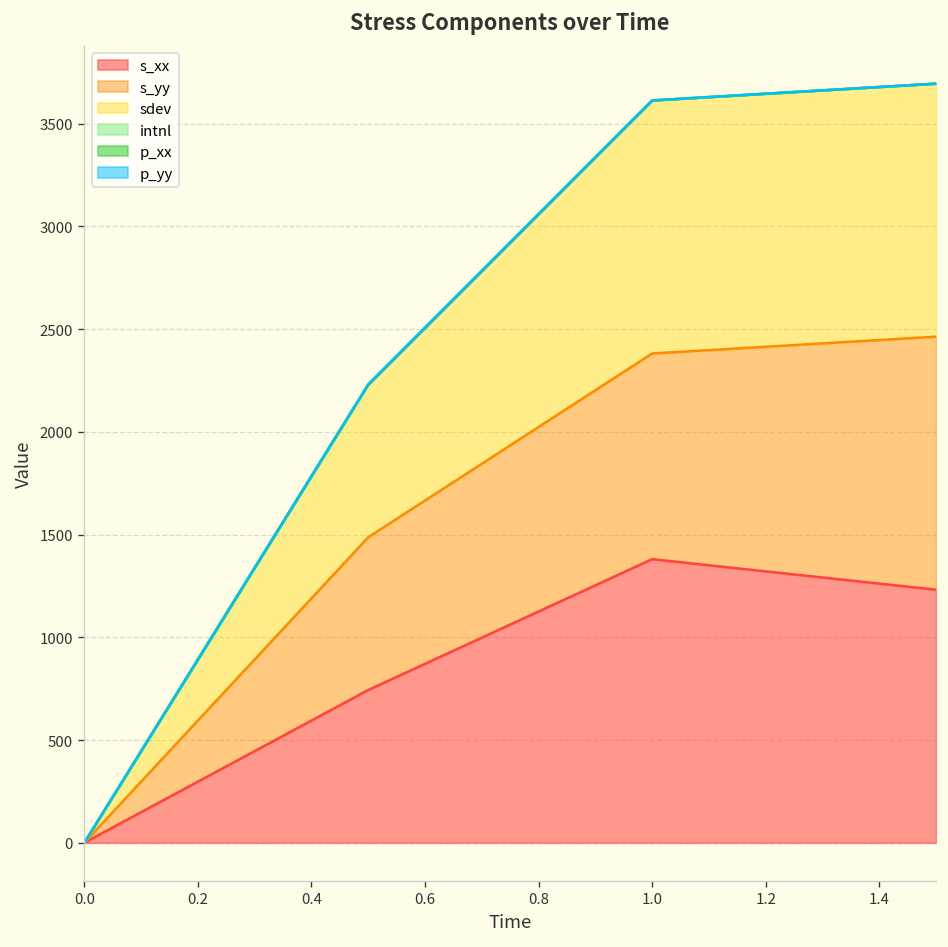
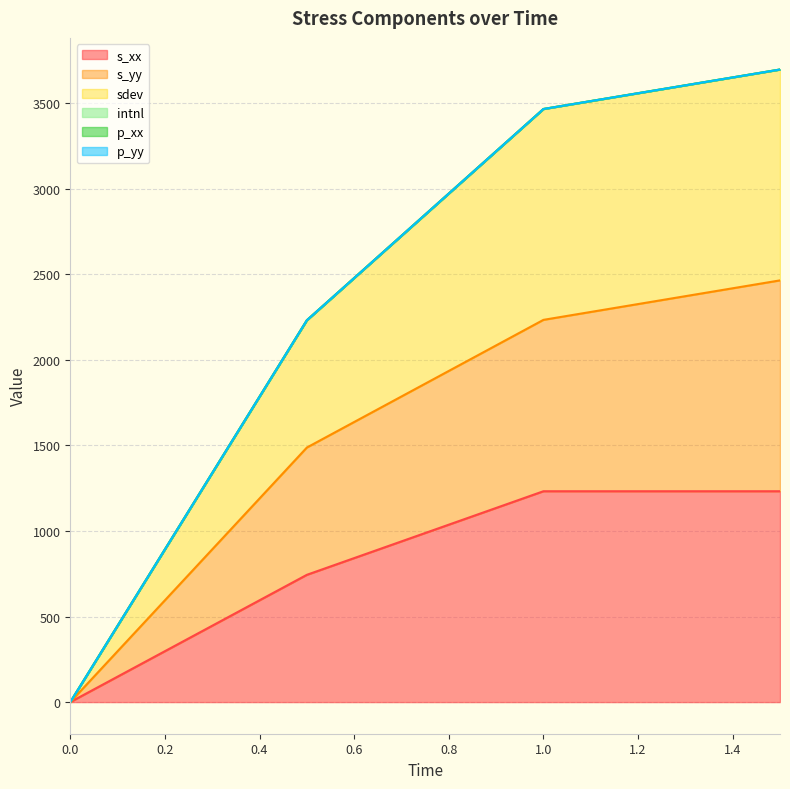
s_xx, 1.0: 1380 -> 1230
